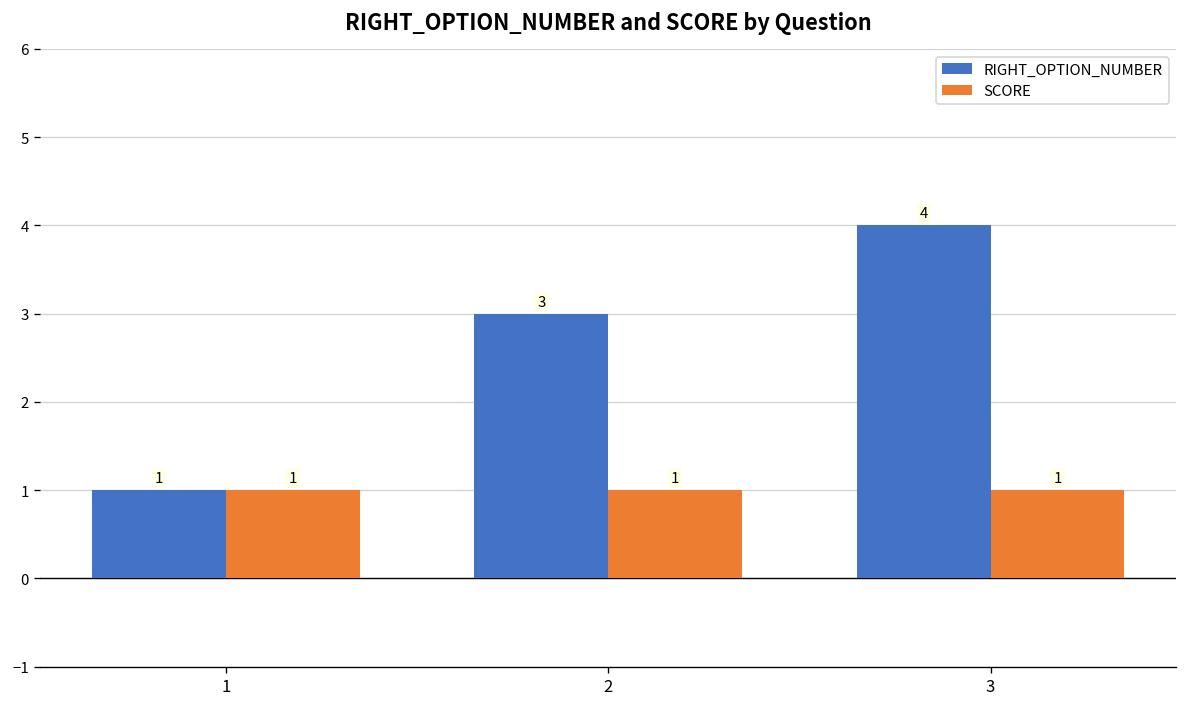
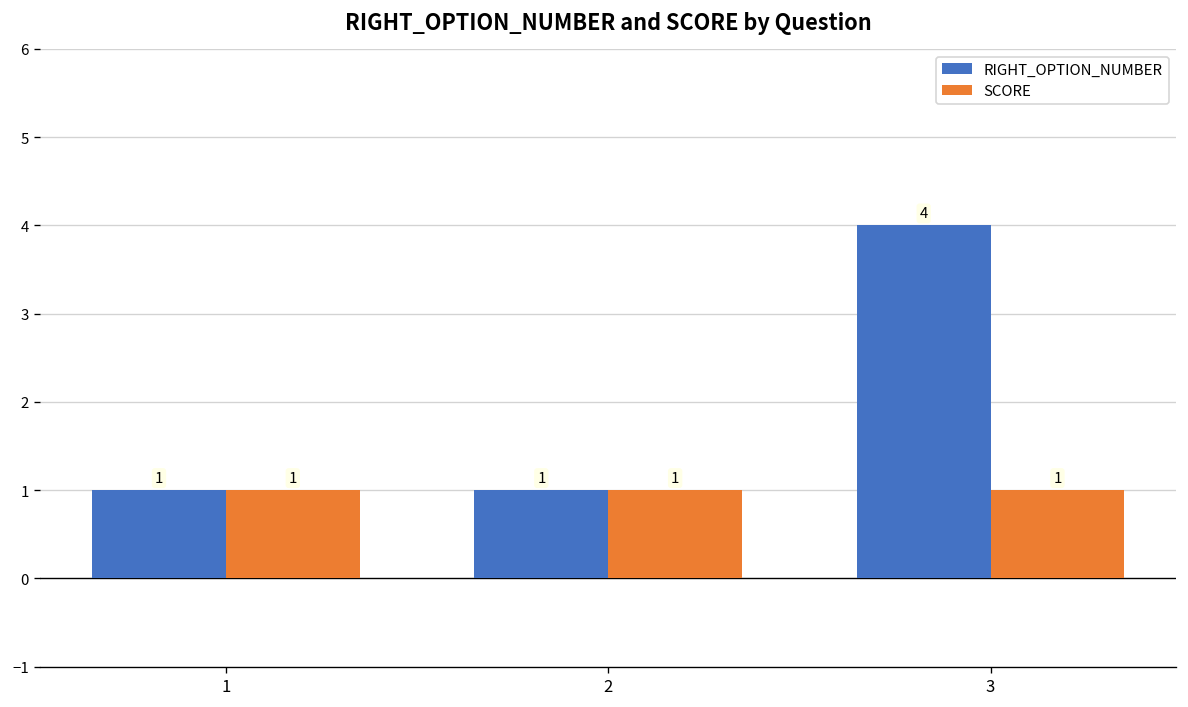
RIGHT_OPTION_NUMBER, 2: 3 -> 1
